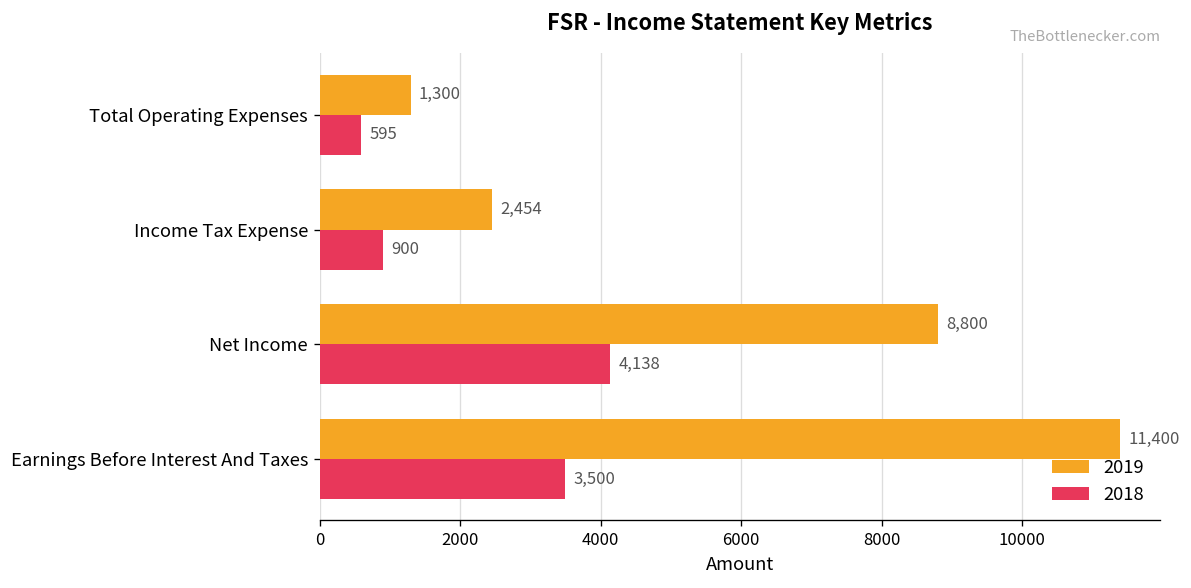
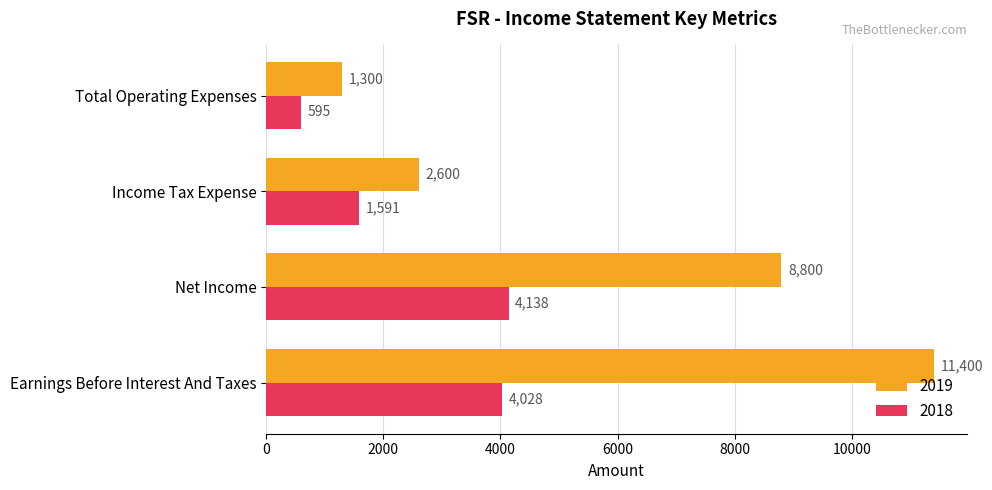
2019, Income Tax Expense: 2,454 -> 2,600
2018, Income Tax Expense: 900 -> 1,591
2018, Earnings Before Interest And Taxes: 3,500 -> 4,028
